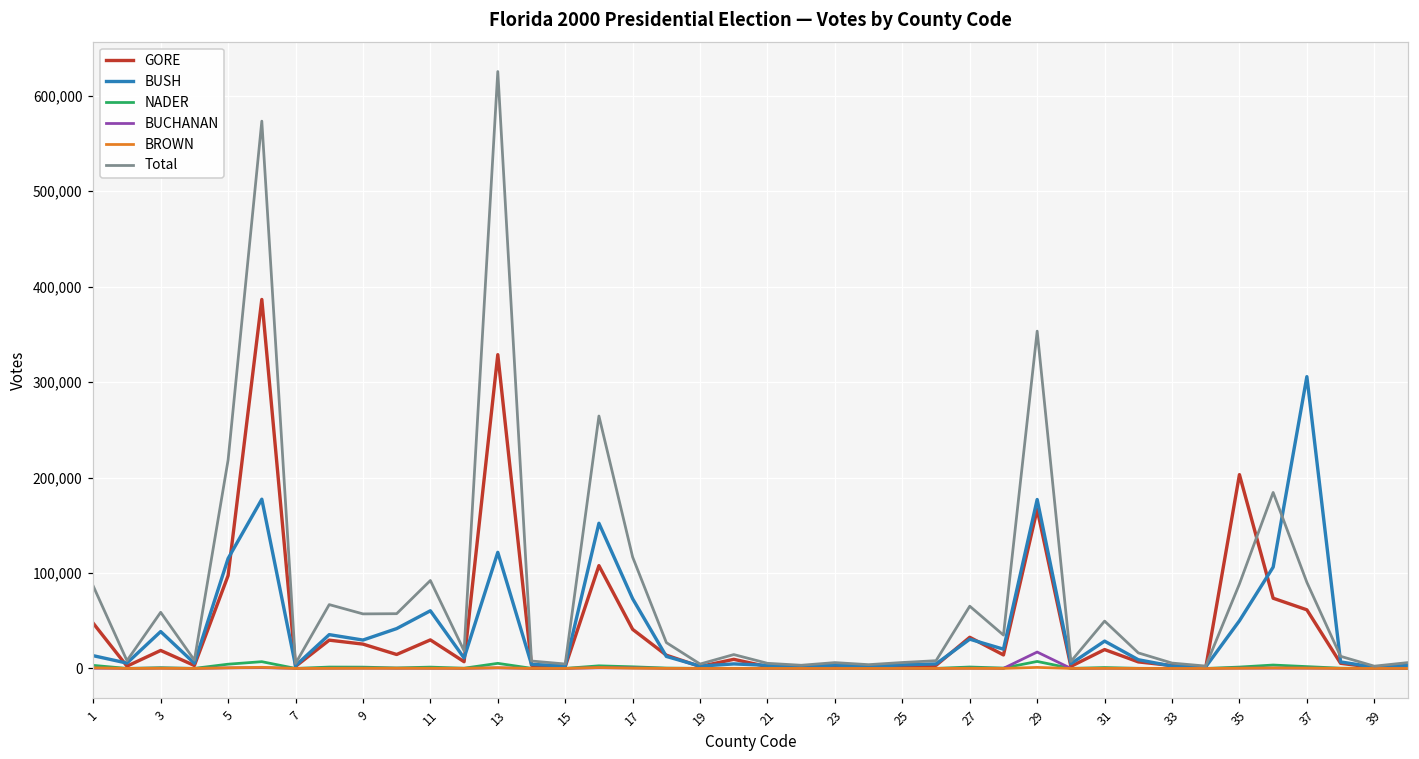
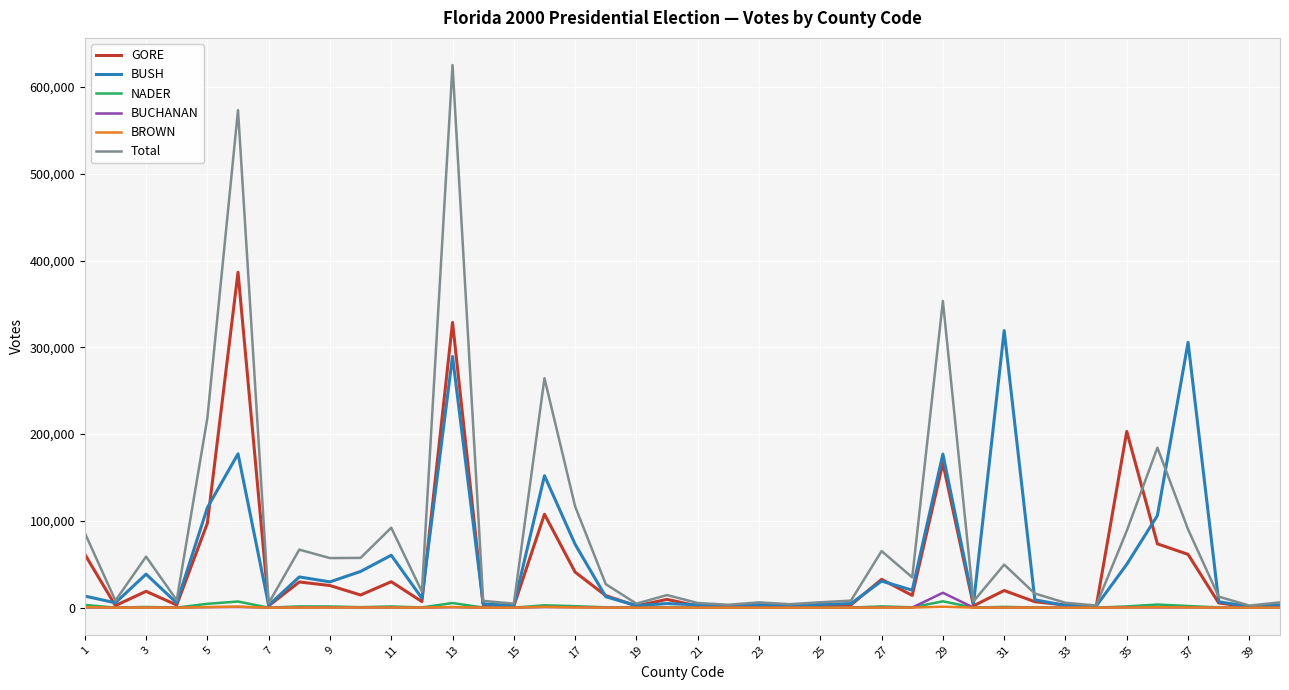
GORE, 1: 50,000 -> 60,000
BUSH, 13: 120,000 -> 290,000
BUSH, 31: 30,000 -> 320,000
